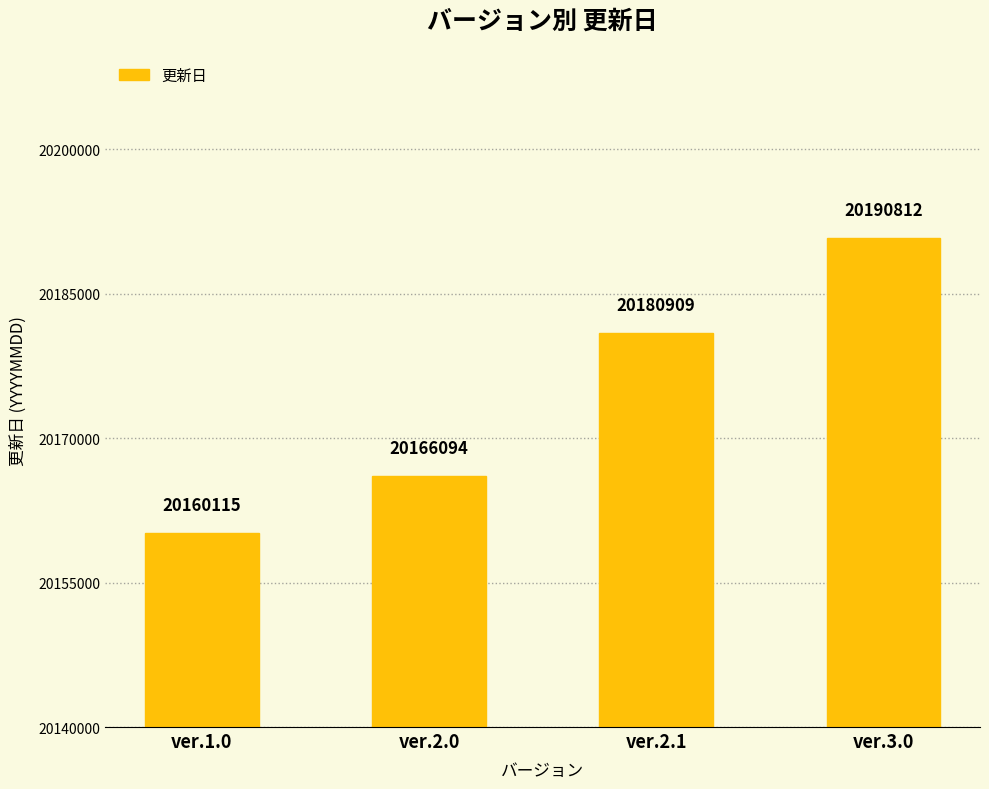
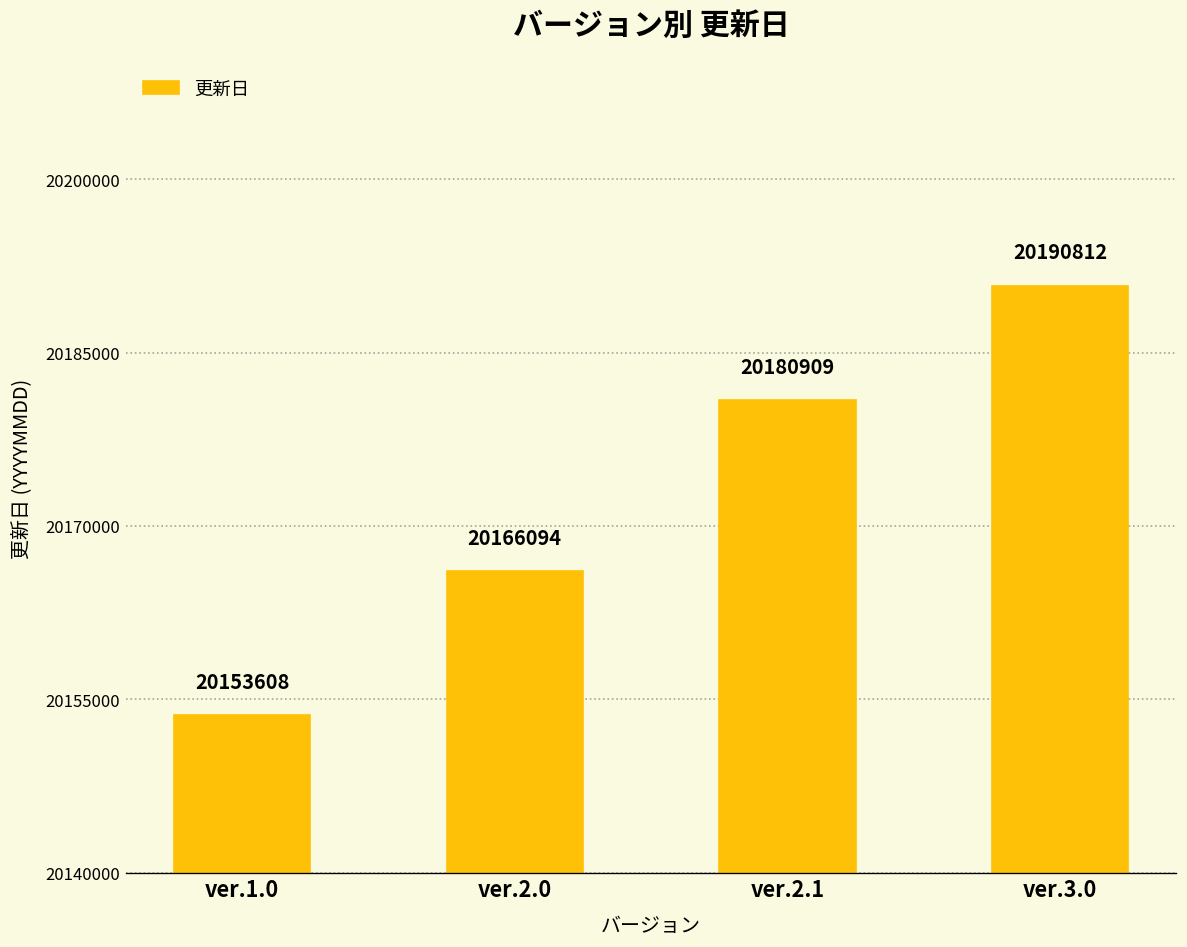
ver.1.0: 20160115 -> 20153608
